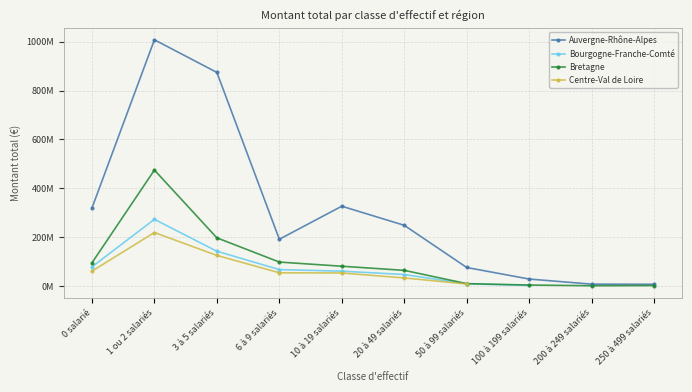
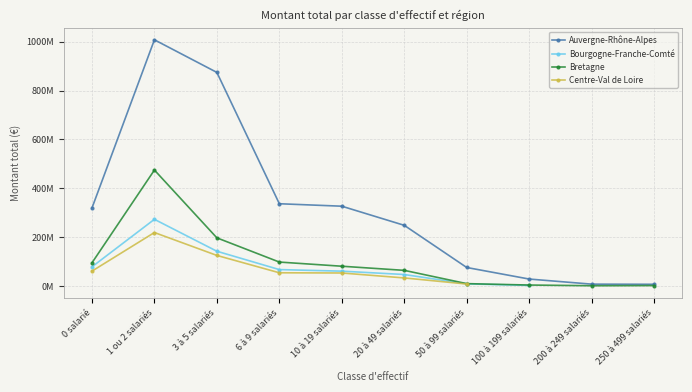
Auvergne-Rhône-Alpes, 6 à 9 salariés: 190000000 -> 340000000
